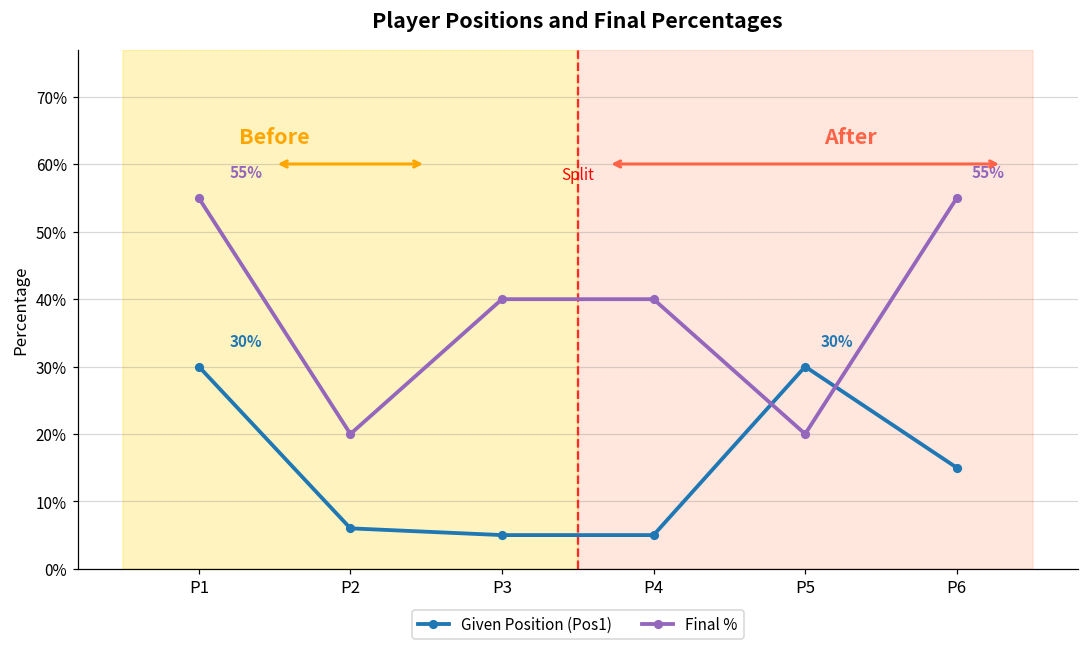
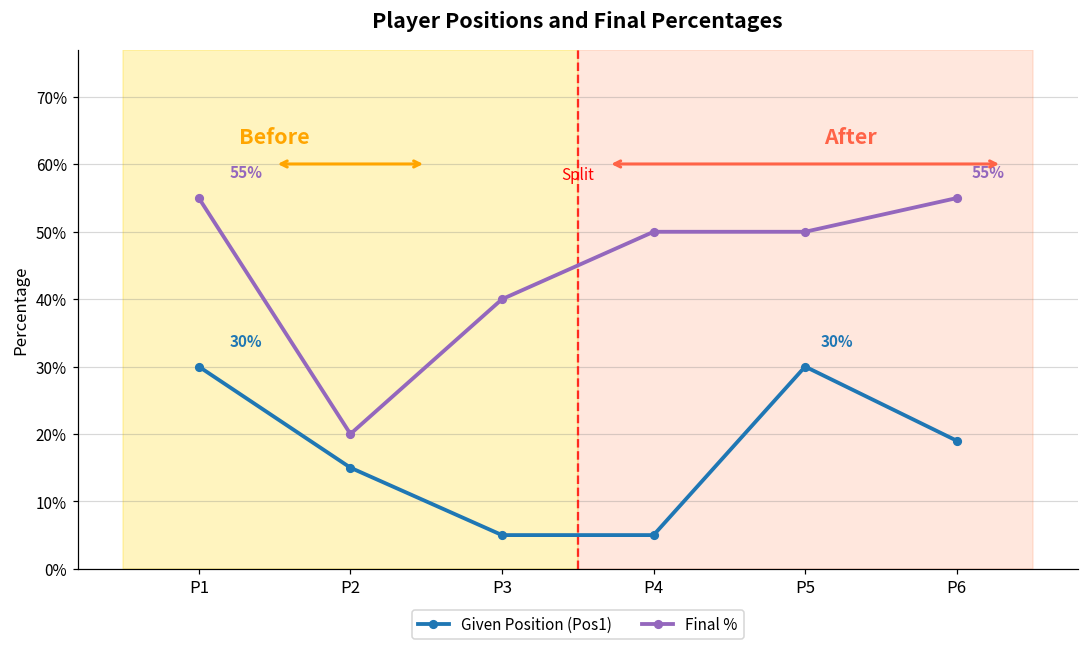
Given Position (Pos1), P2: 6% -> 15%
Final %, P4: 40% -> 50%
Final %, P5: 20% -> 50%
Given Position (Pos1), P6: 15% -> 19%
